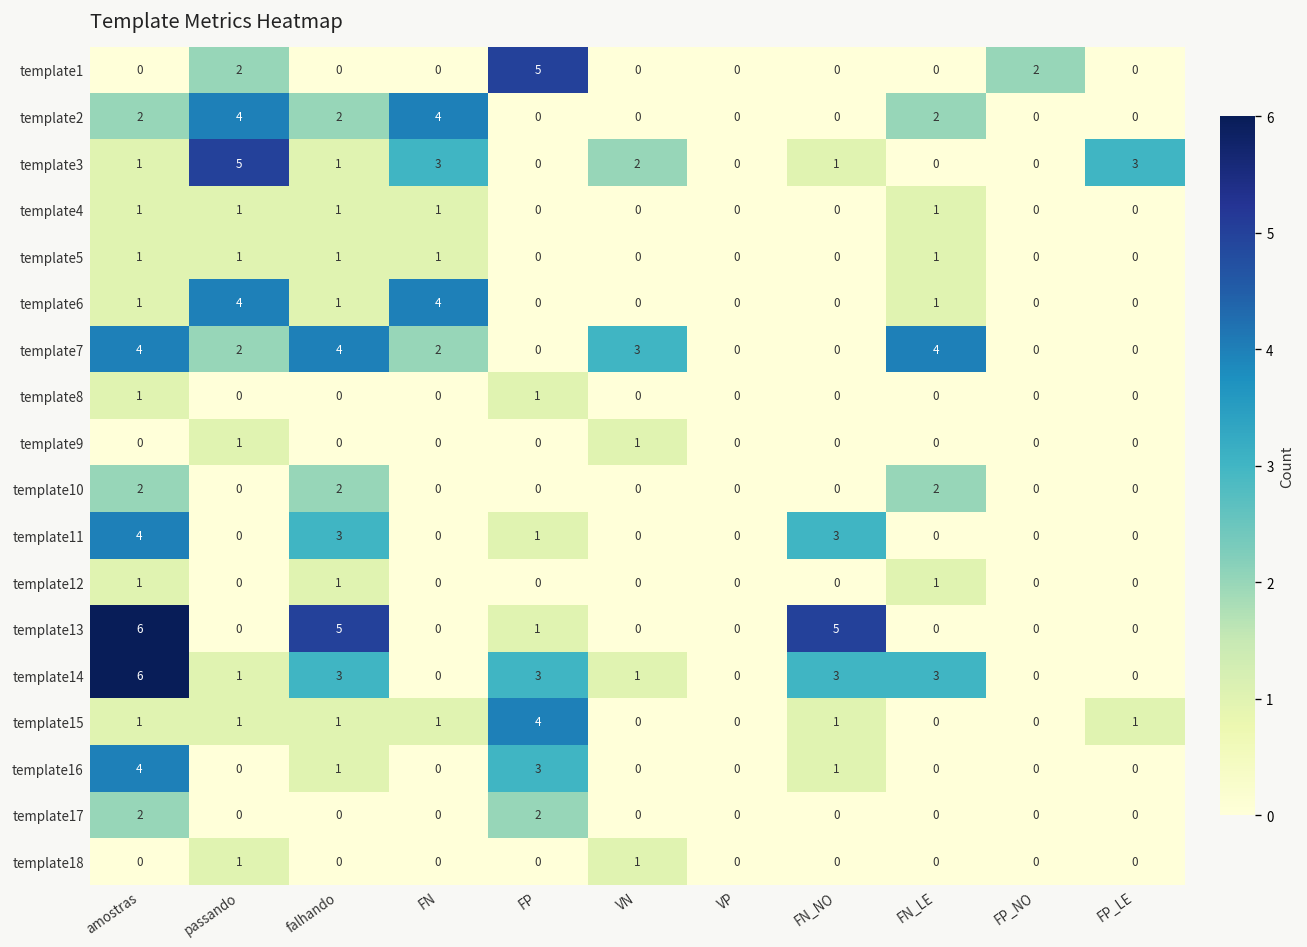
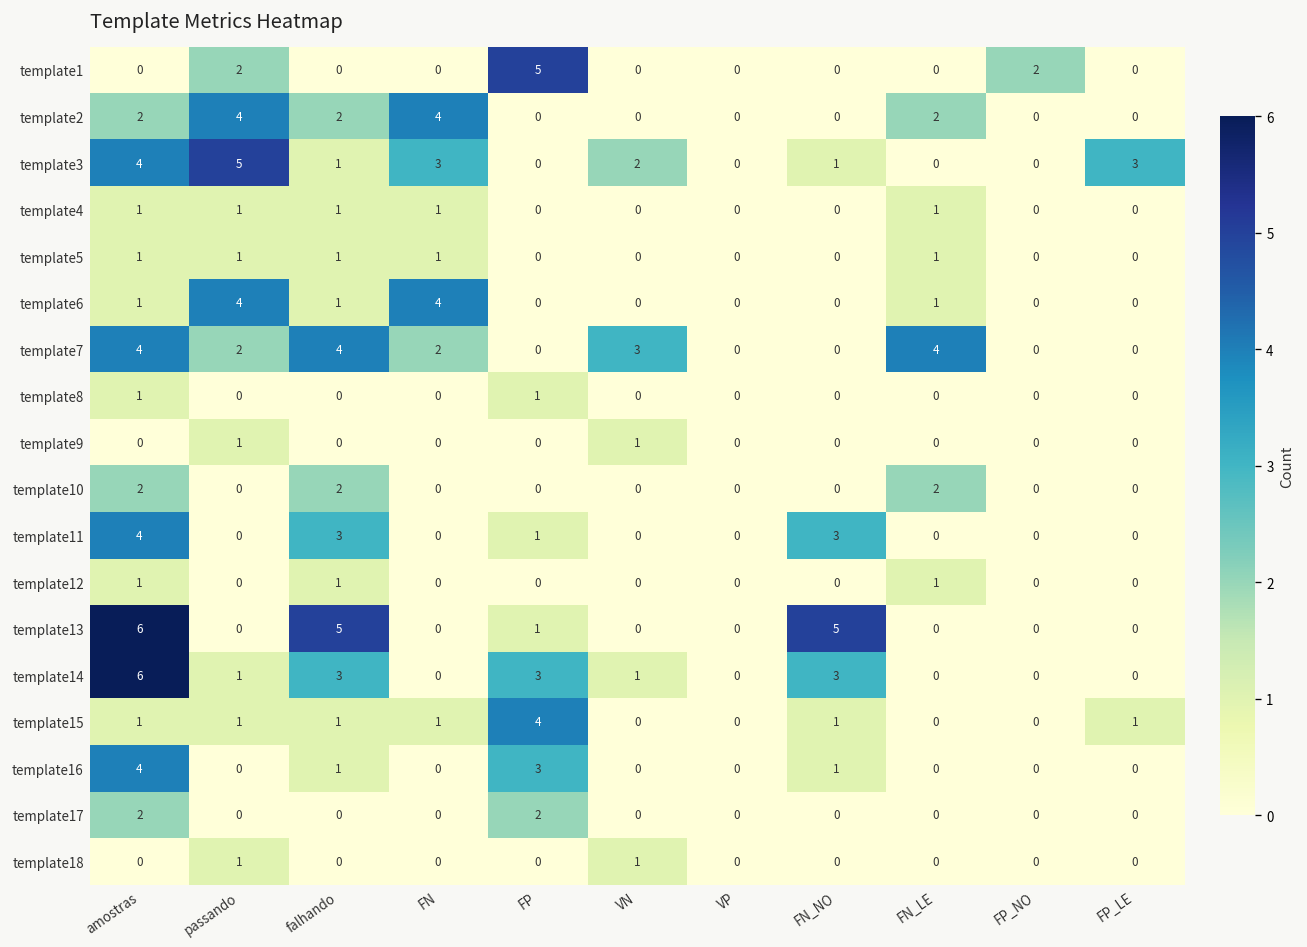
template3, amostras: 1 -> 4
template14, FN_LE: 3 -> 0
